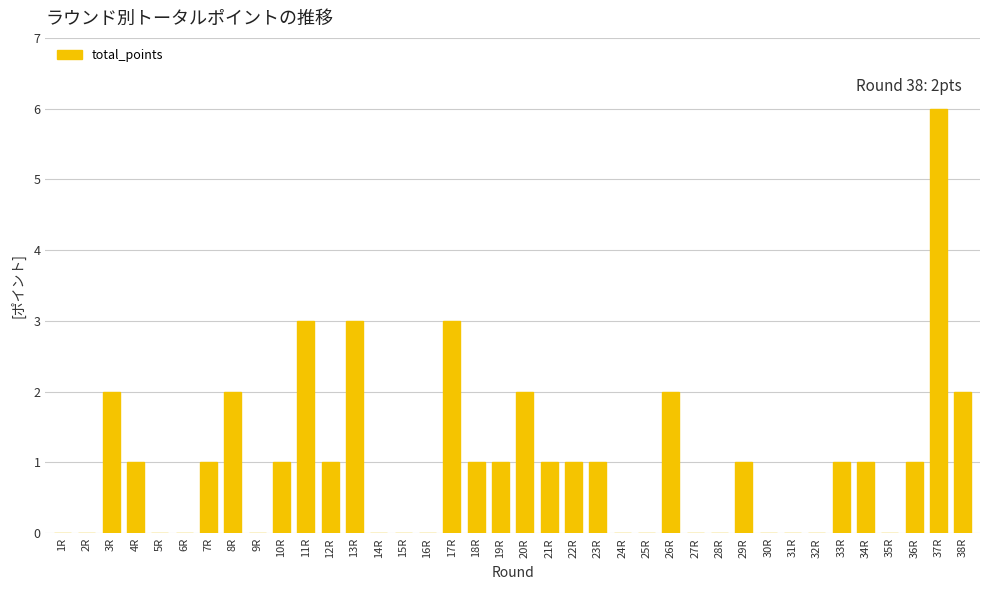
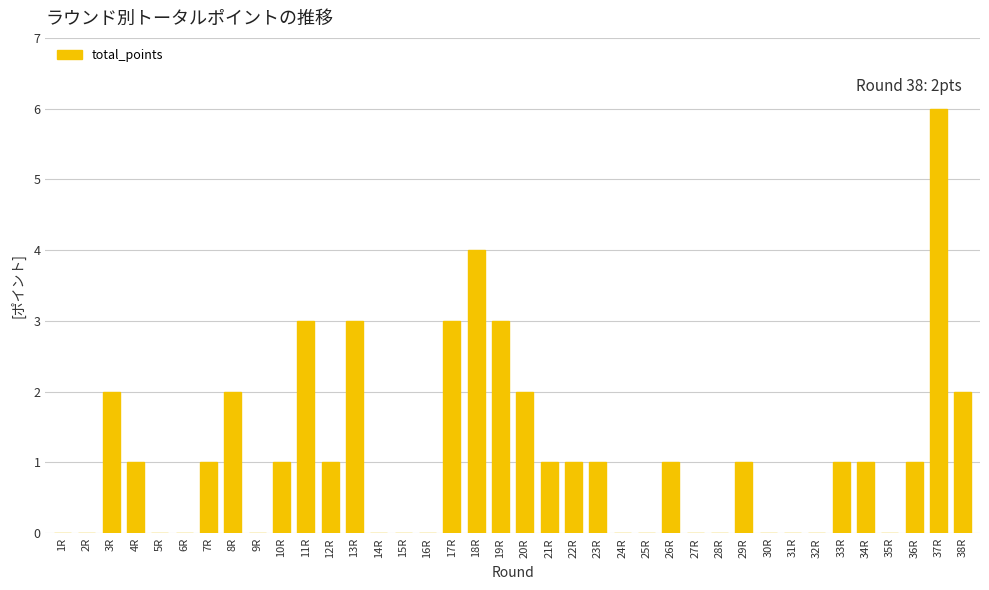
18R: 1 -> 4
19R: 1 -> 3
26R: 2 -> 1
